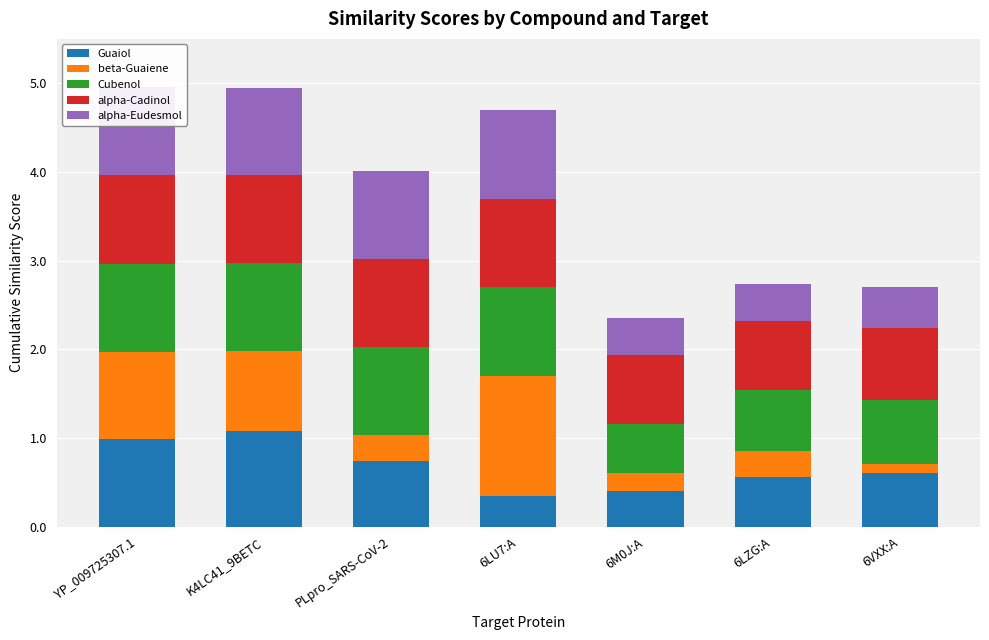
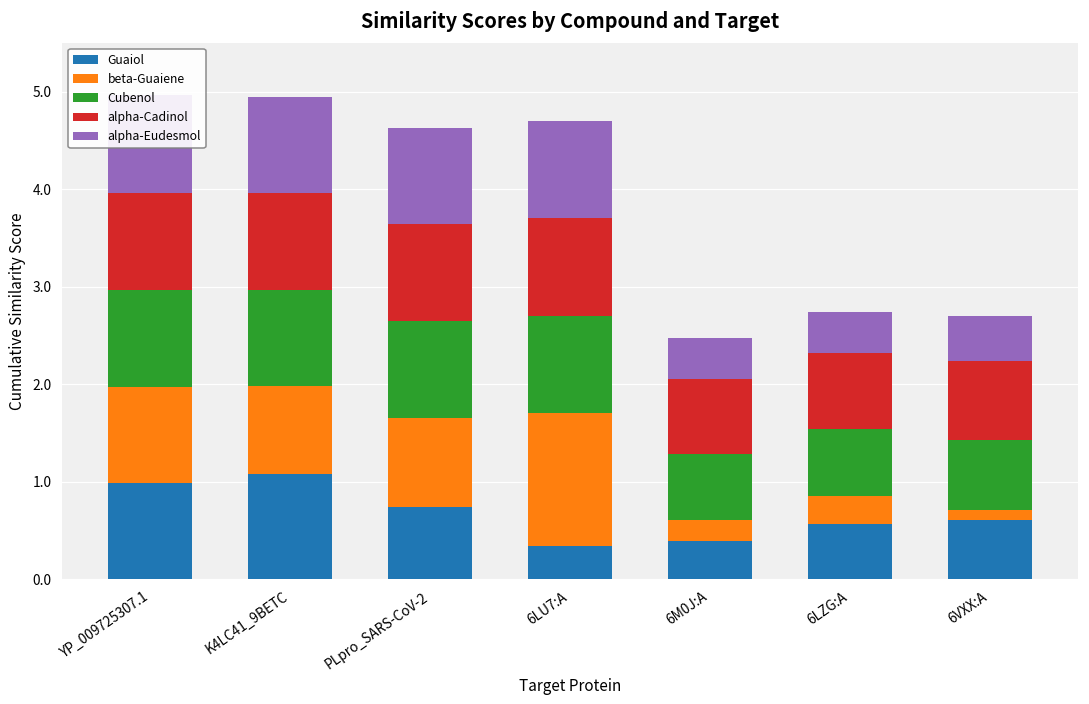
beta-Guaiene, PLpro_SARS-CoV-2: 0.3 -> 0.9
Cubenol, 6M0J:A: 0.6 -> 0.7
